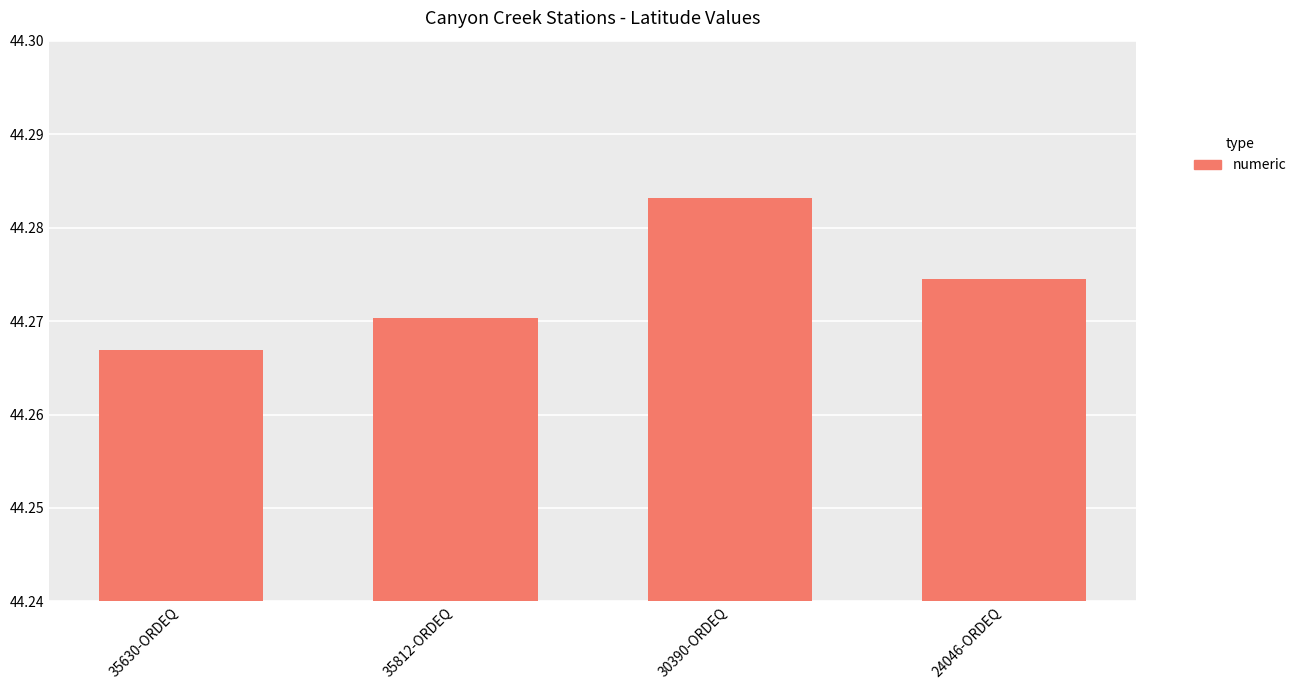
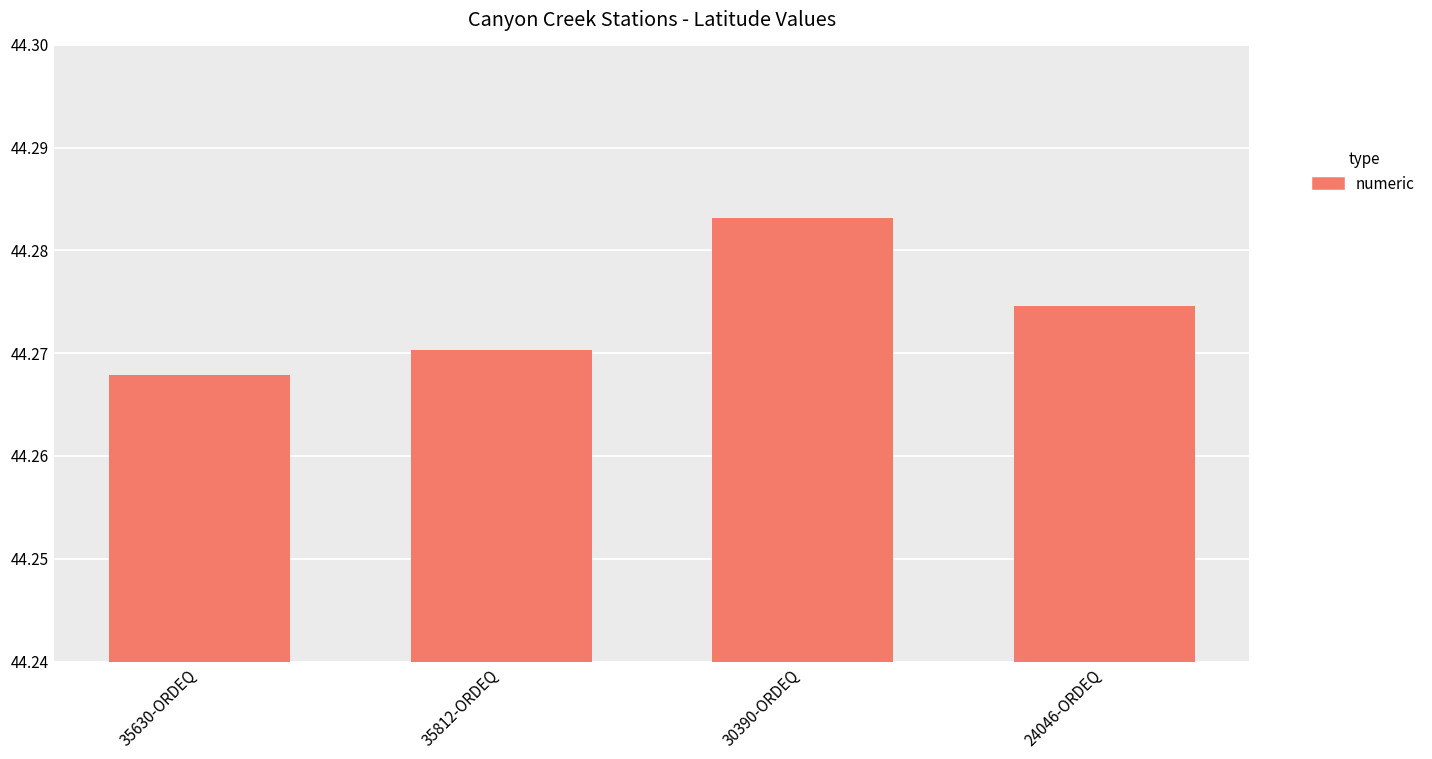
35630-ORDEQ: 44.267 -> 44.268
